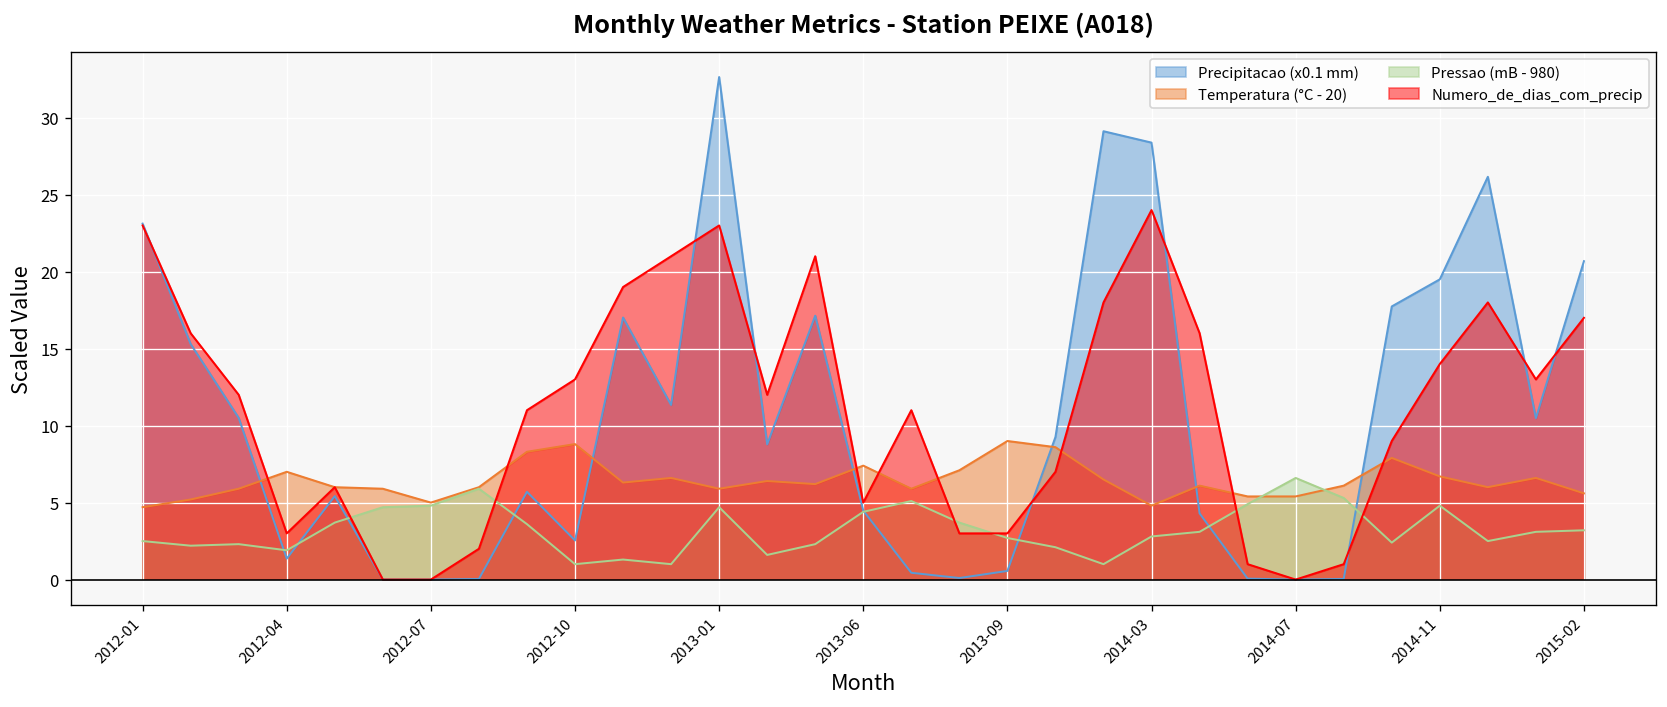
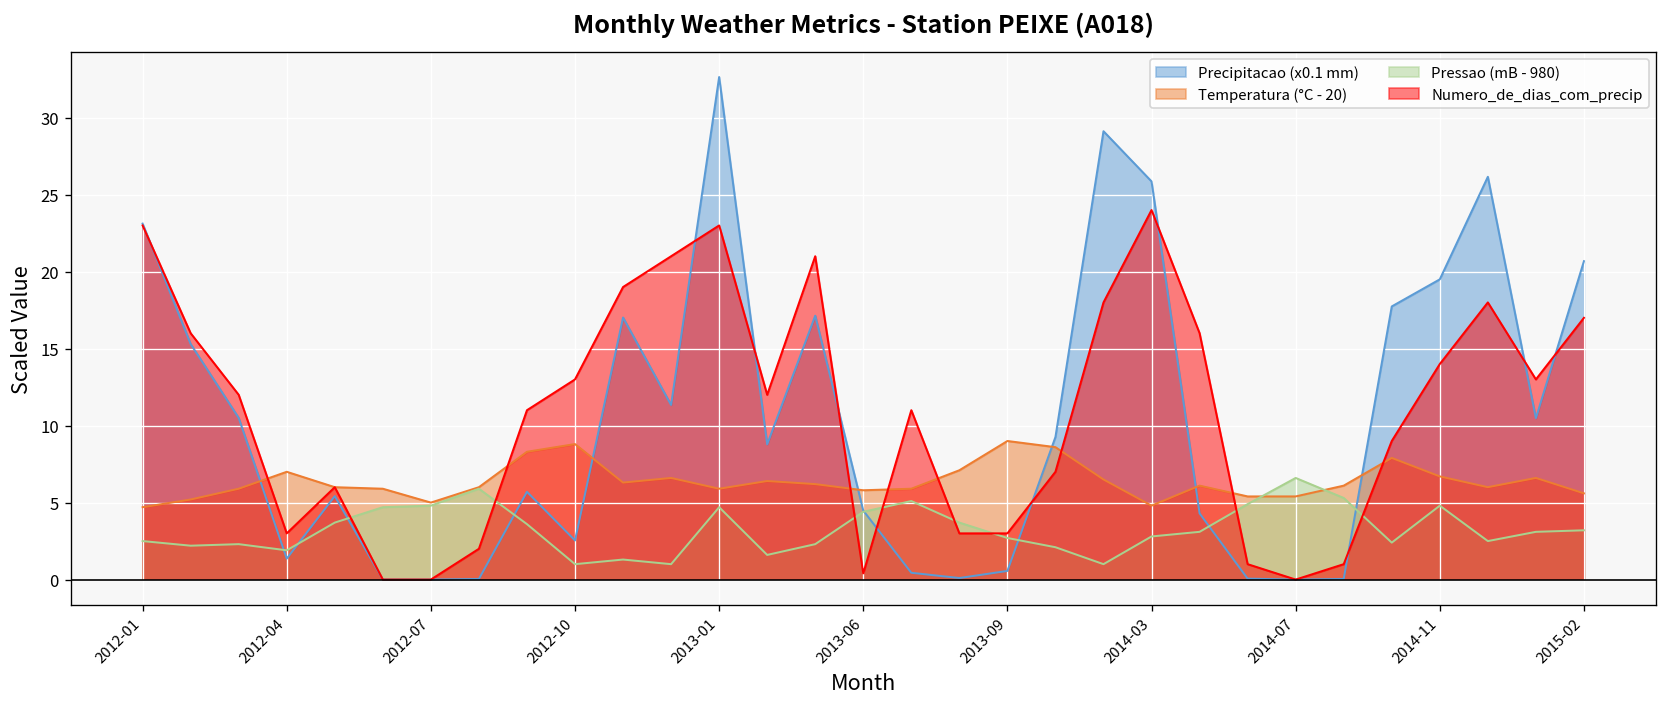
Temperatura (°C - 20), 2013-06: 7.4 -> 5.8
Numero_de_dias_com_precip, 2013-06: 5.0 -> 0.4
Precipitacao (x0.1 mm), 2014-03: 28.4 -> 25.9
